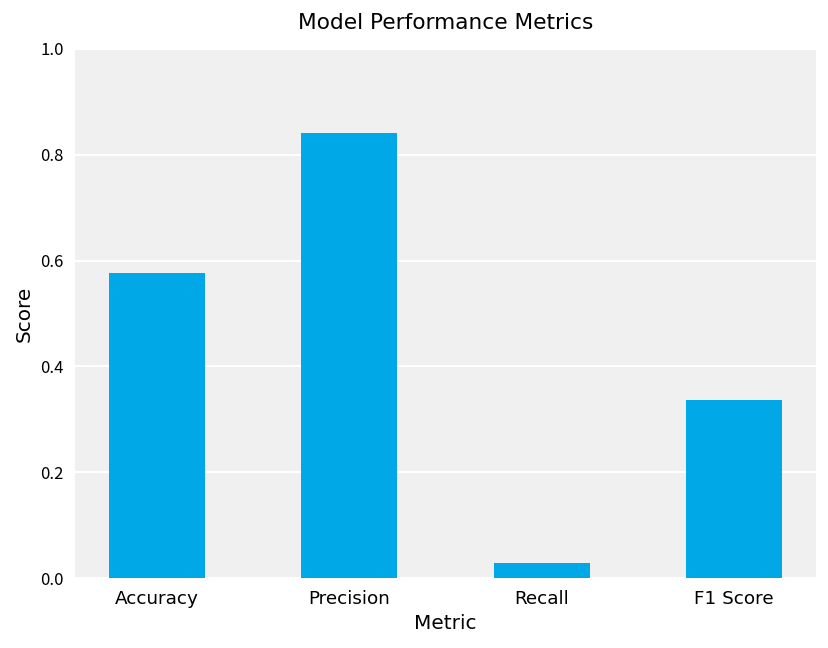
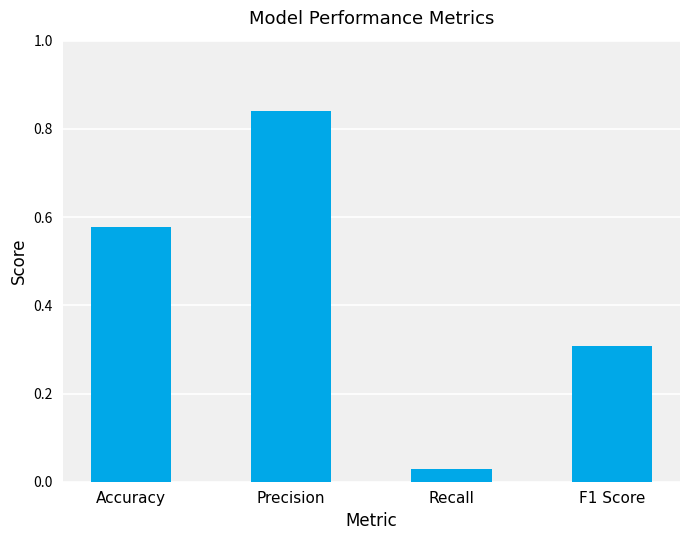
F1 Score: 0.34 -> 0.31
